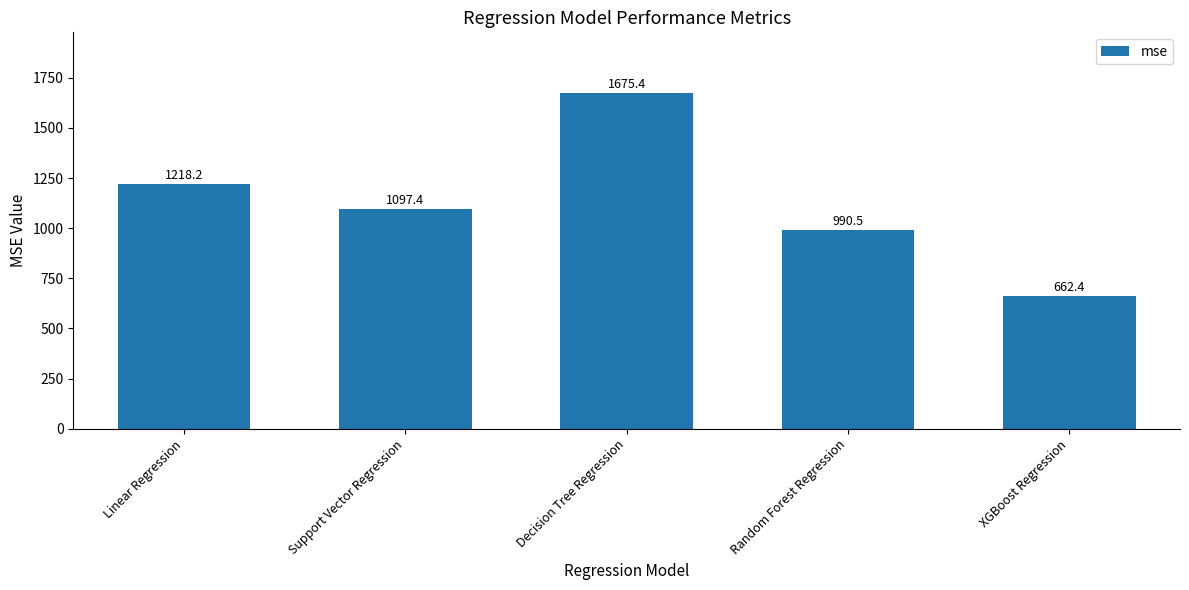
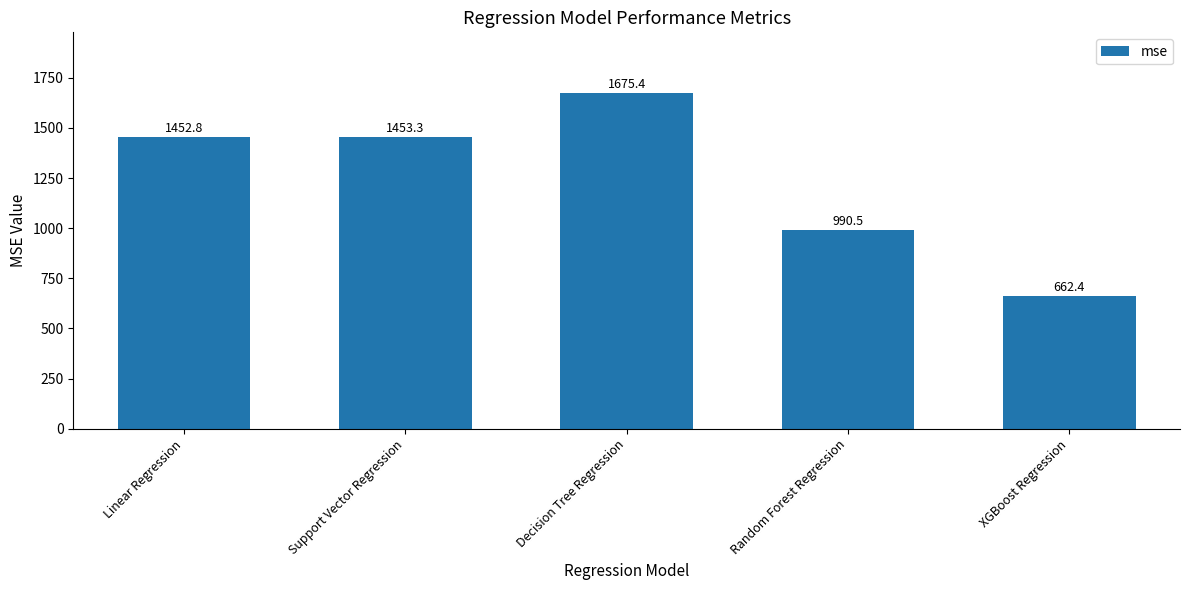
Linear Regression: 1218.2 -> 1452.8
Support Vector Regression: 1097.4 -> 1453.3
